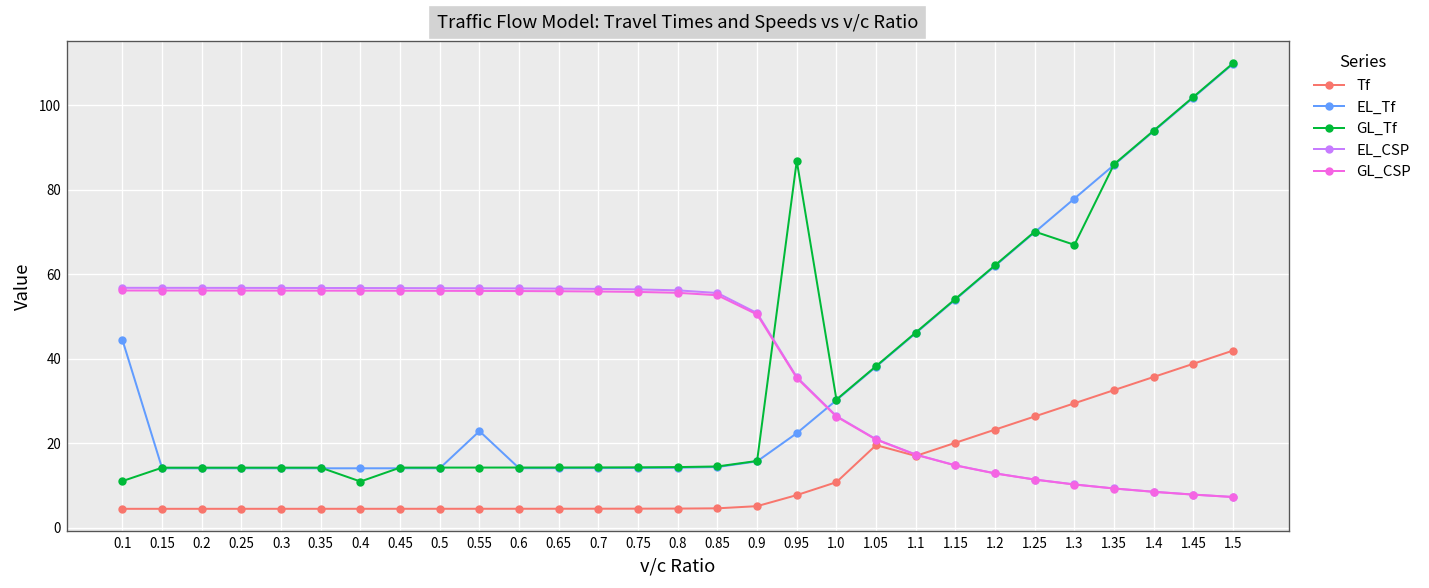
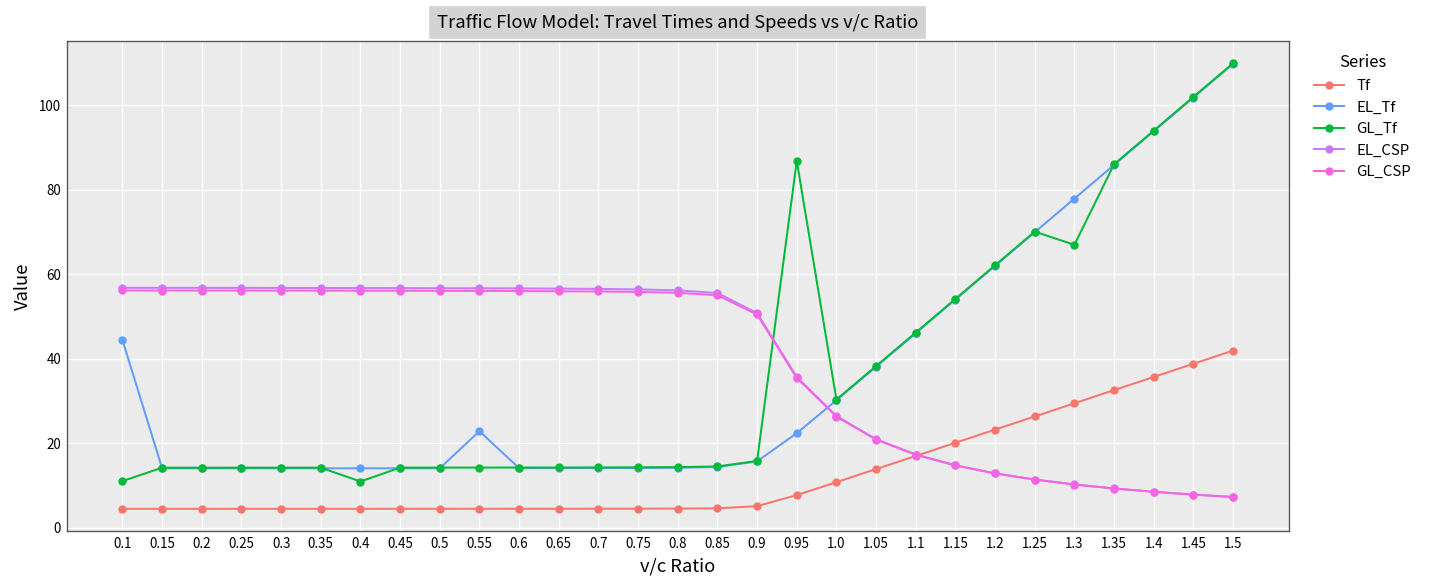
Tf, 1.05: 20 -> 14
